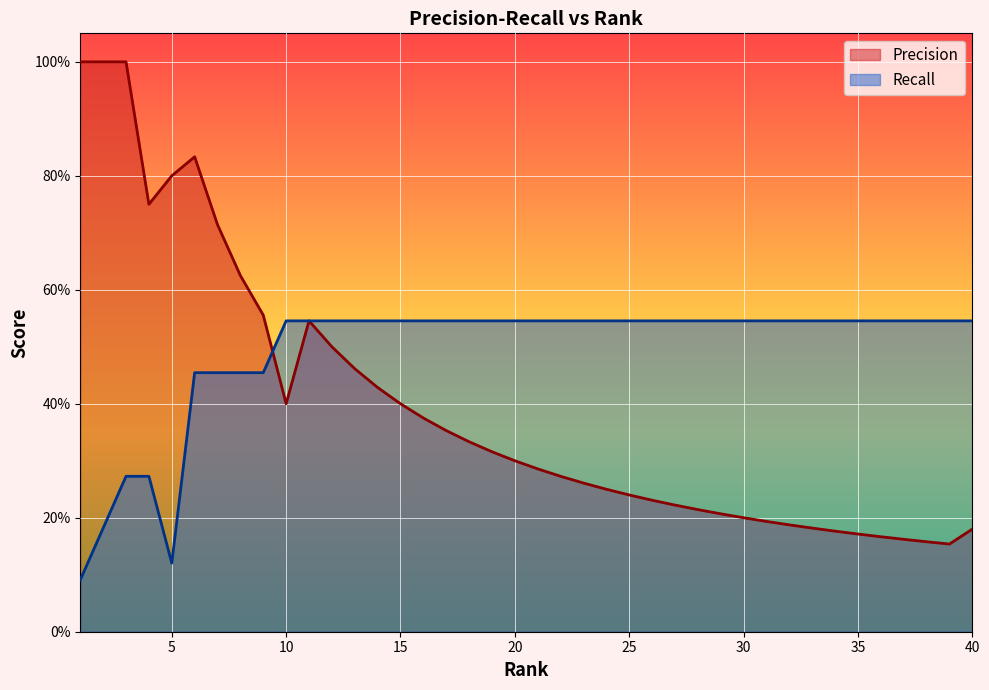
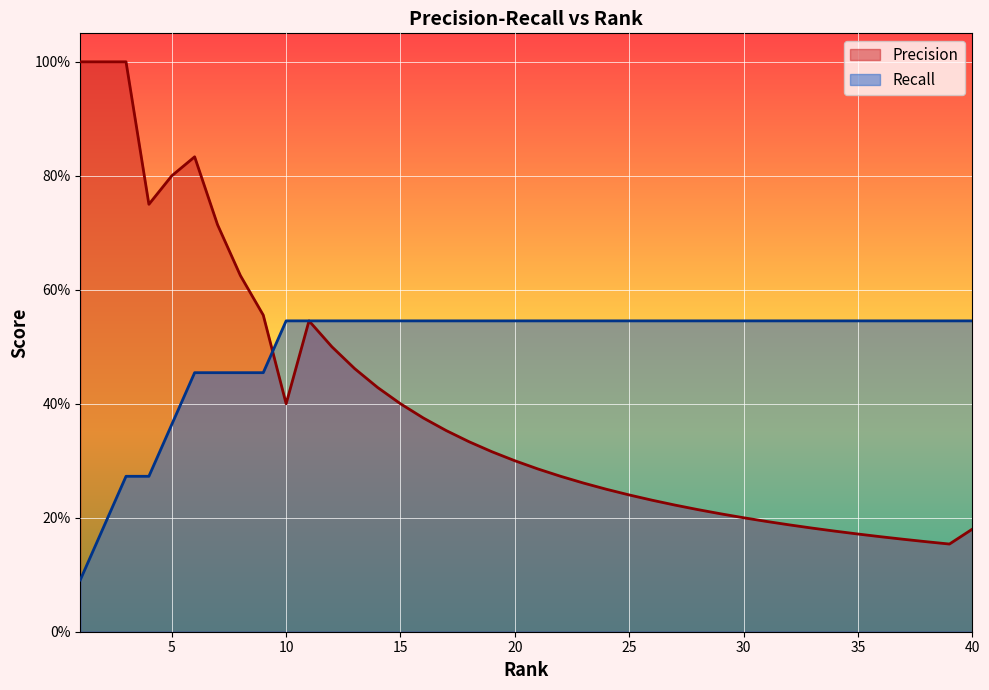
Recall, 5: 12% -> 36%
